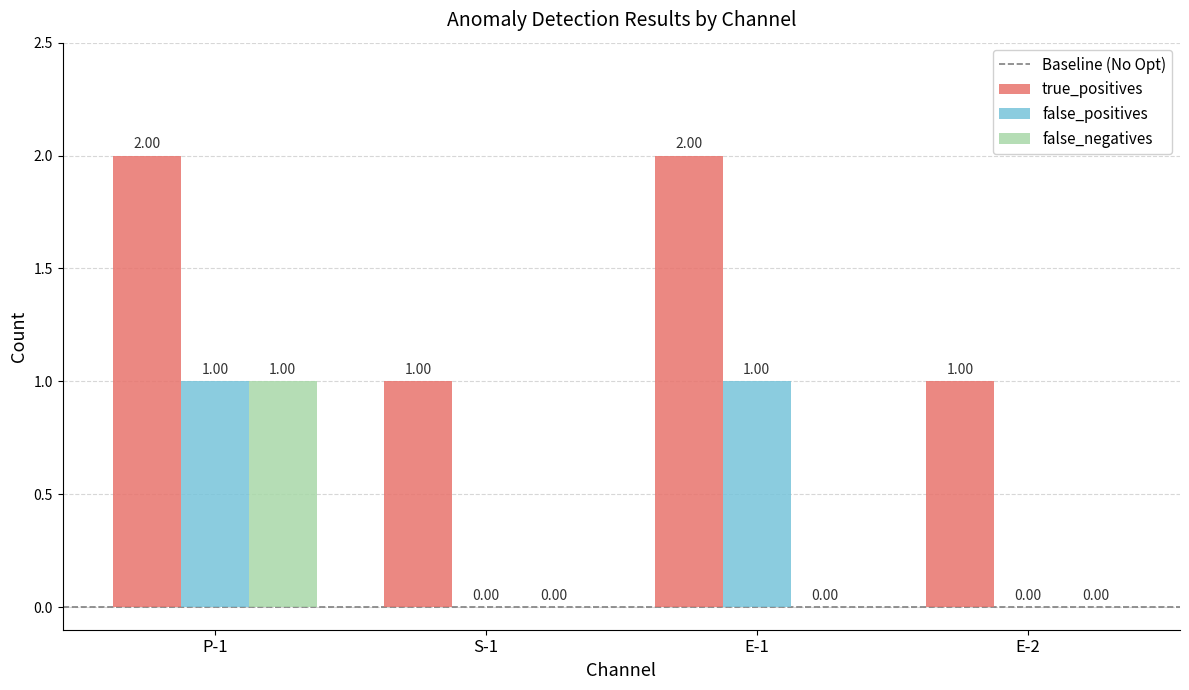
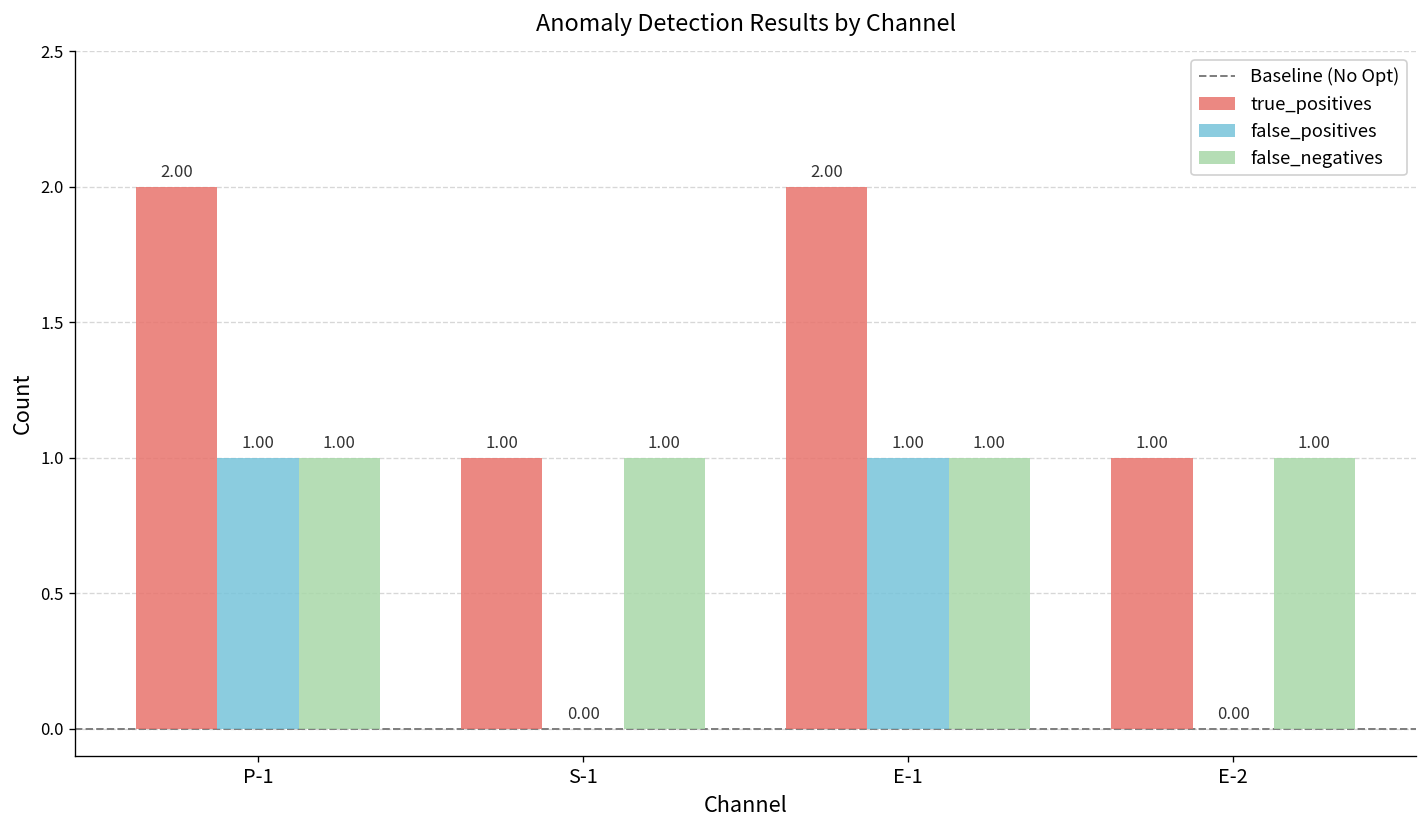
false_negatives, S-1: 0.00 -> 1.00
false_negatives, E-1: 0.00 -> 1.00
false_negatives, E-2: 0.00 -> 1.00
